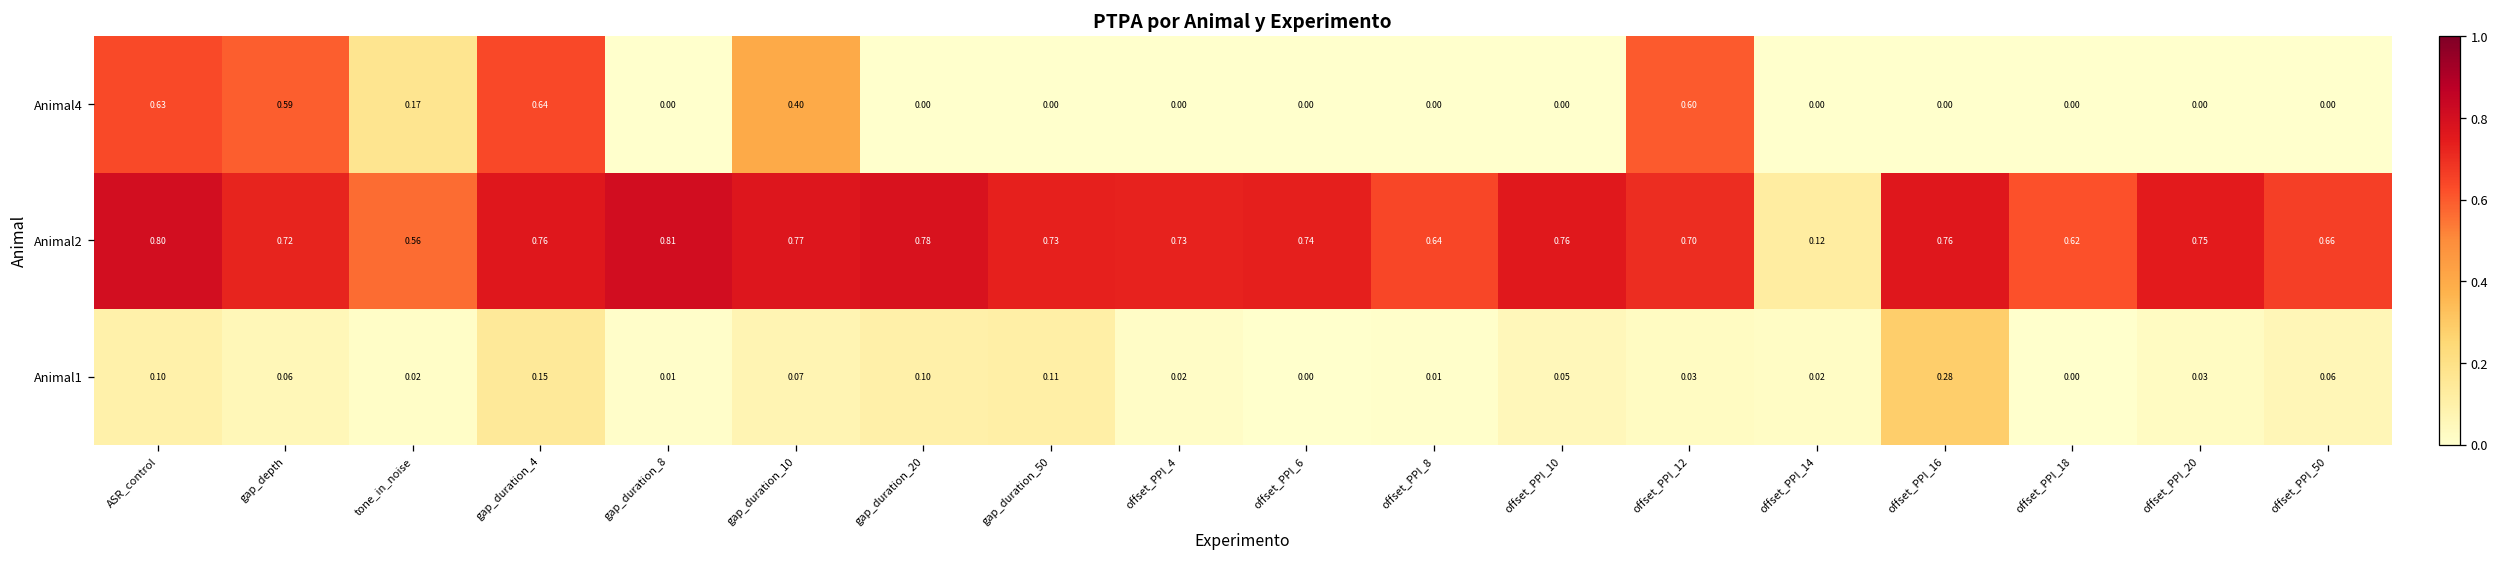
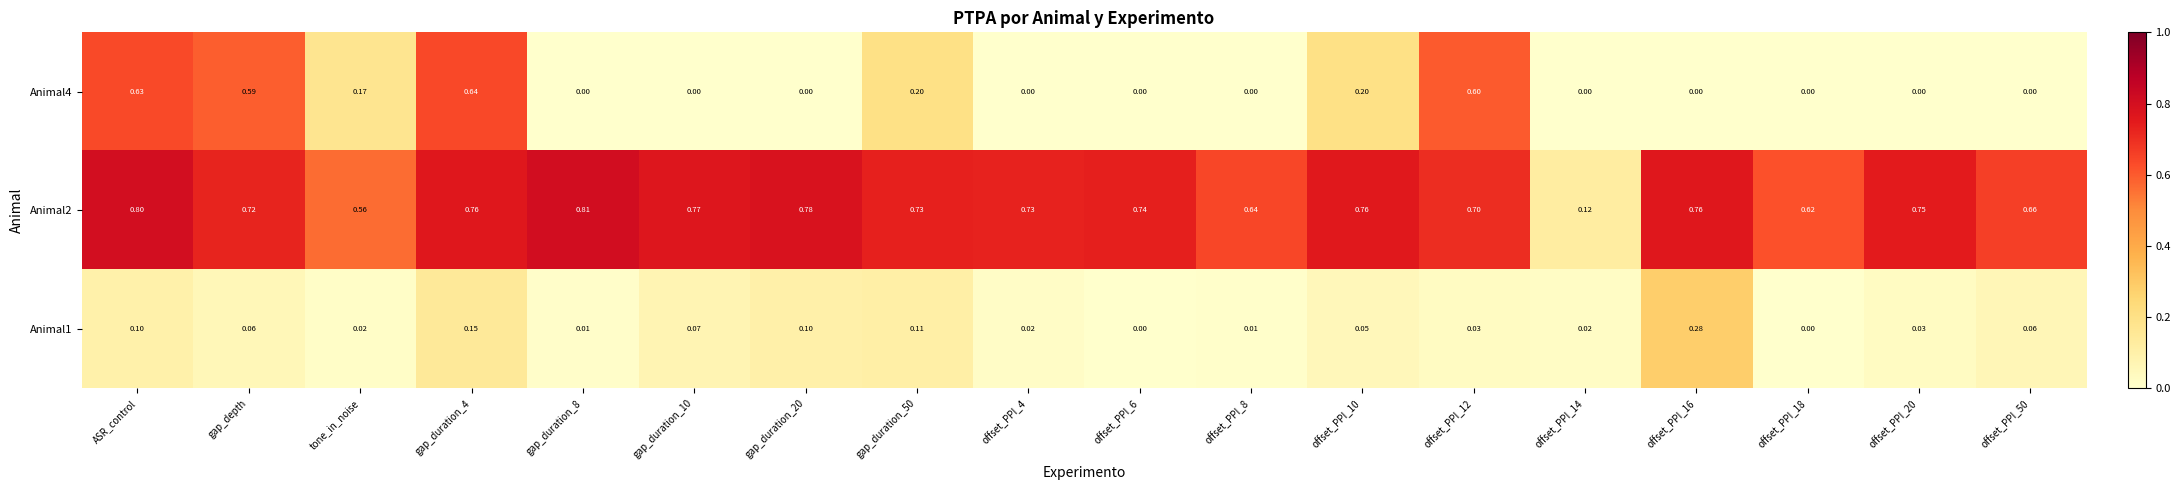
Animal4, gap_duration_10: 0.40 -> 0.00
Animal4, gap_duration_50: 0.00 -> 0.20
Animal4, offset_PPI_10: 0.00 -> 0.20
